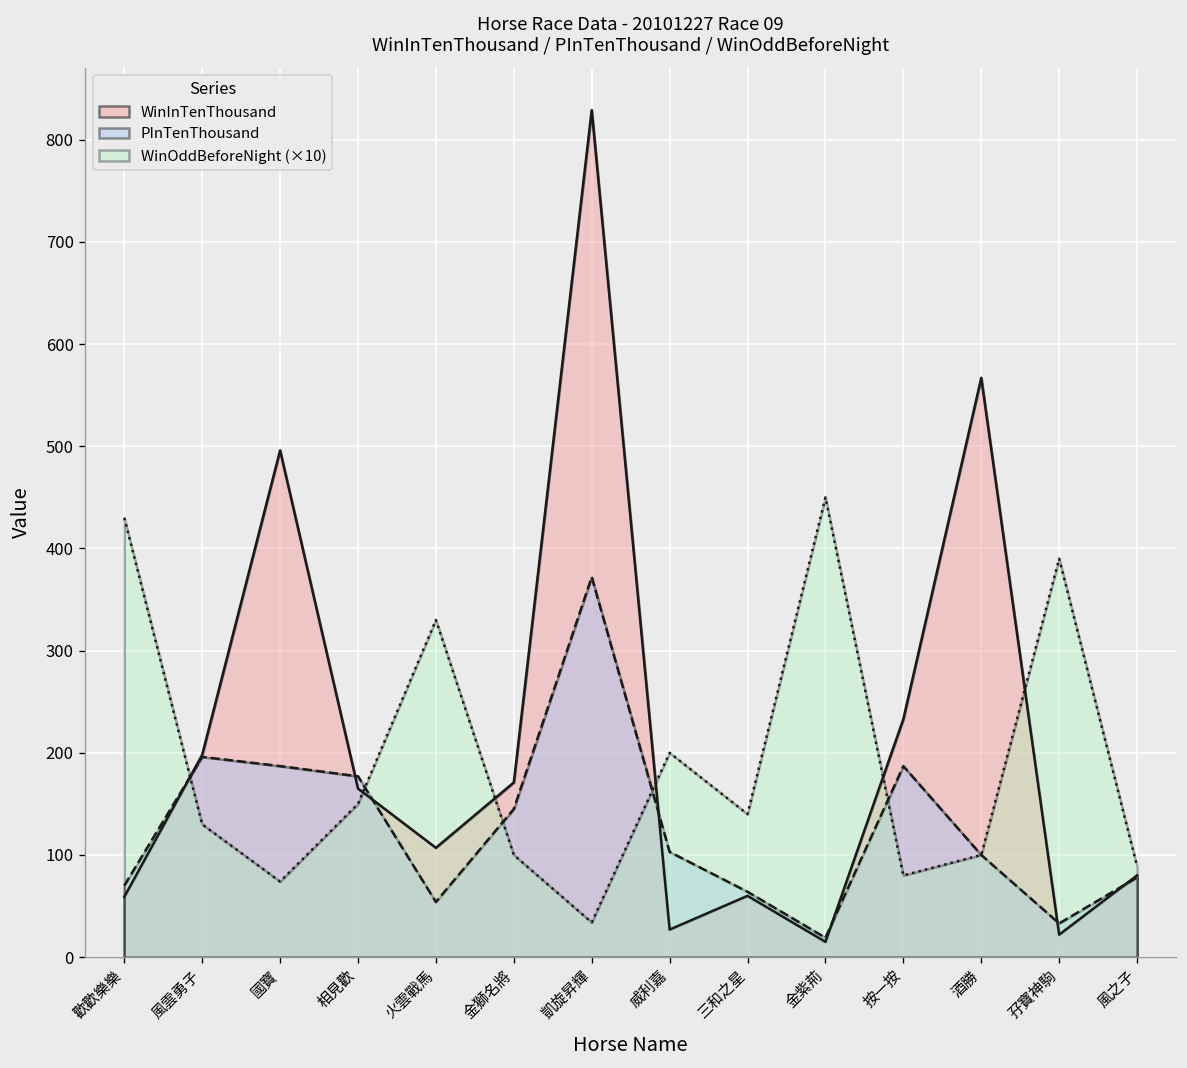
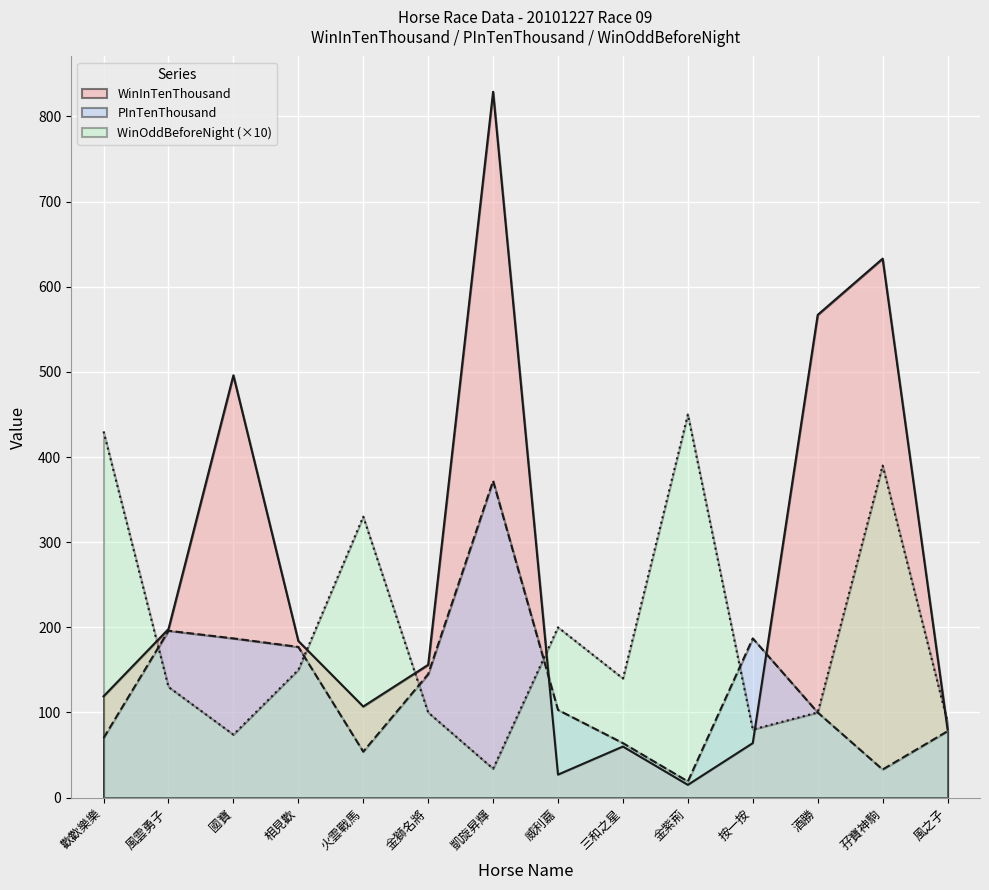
WinInTenThousand, 歡歡樂樂: 60 -> 120
WinInTenThousand, 相見歡: 170 -> 180
WinInTenThousand, 金獅名將: 170 -> 160
WinInTenThousand, 按一按: 230 -> 60
WinInTenThousand, 孖寶神駒: 20 -> 630
